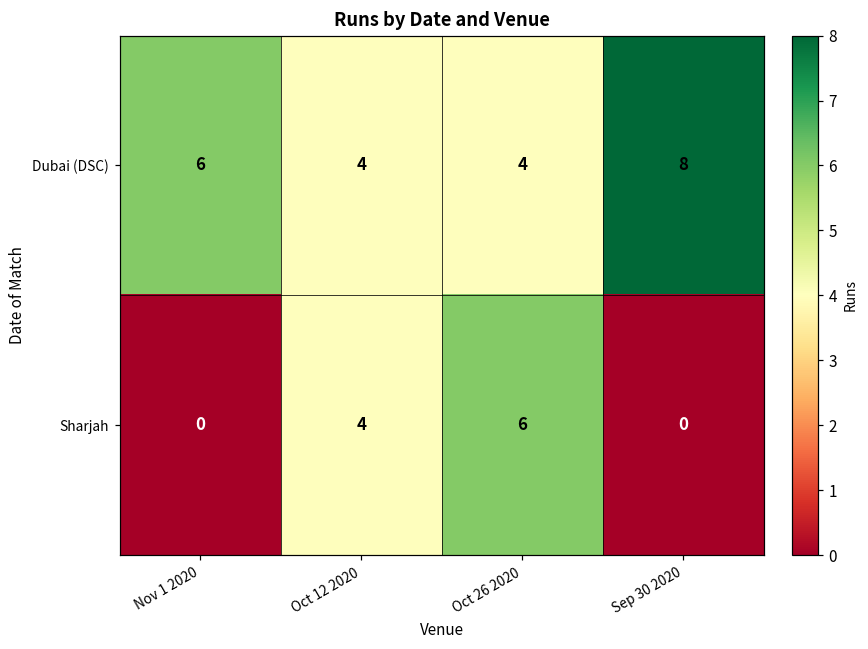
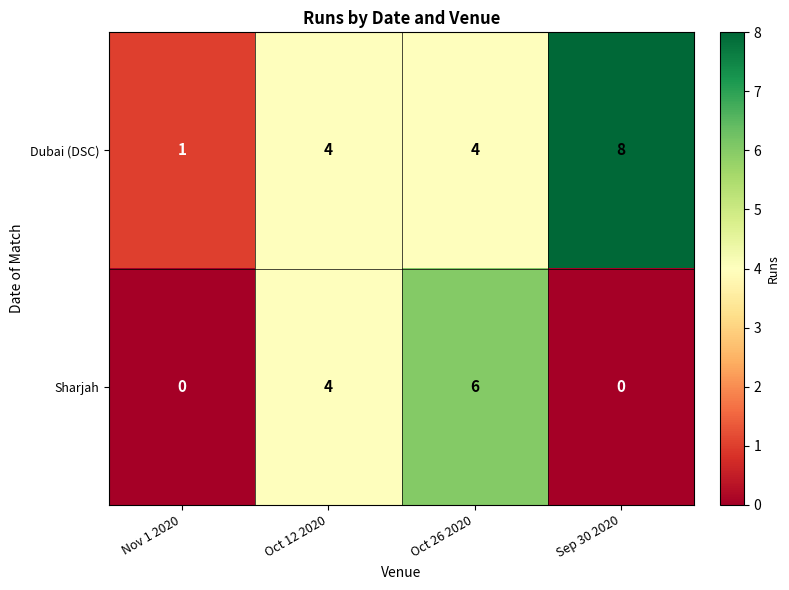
Dubai (DSC), Nov 1 2020: 6 -> 1
